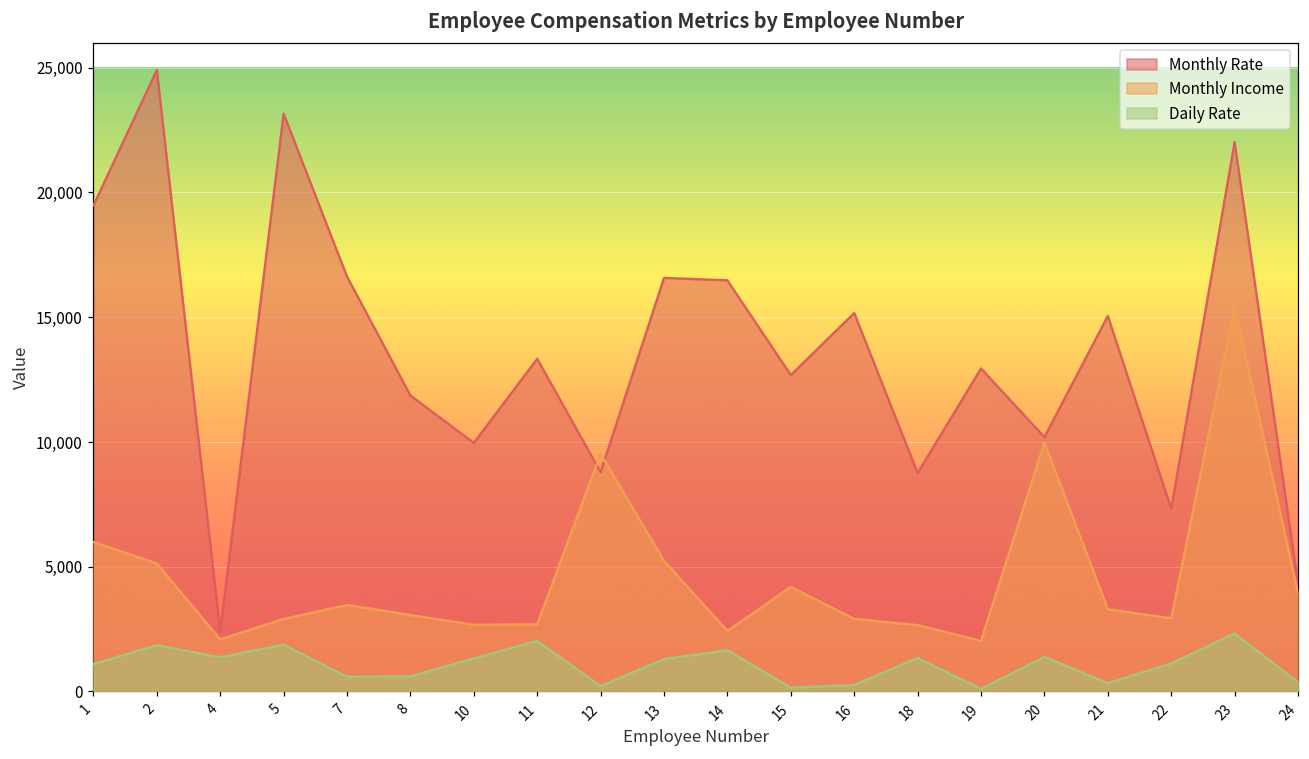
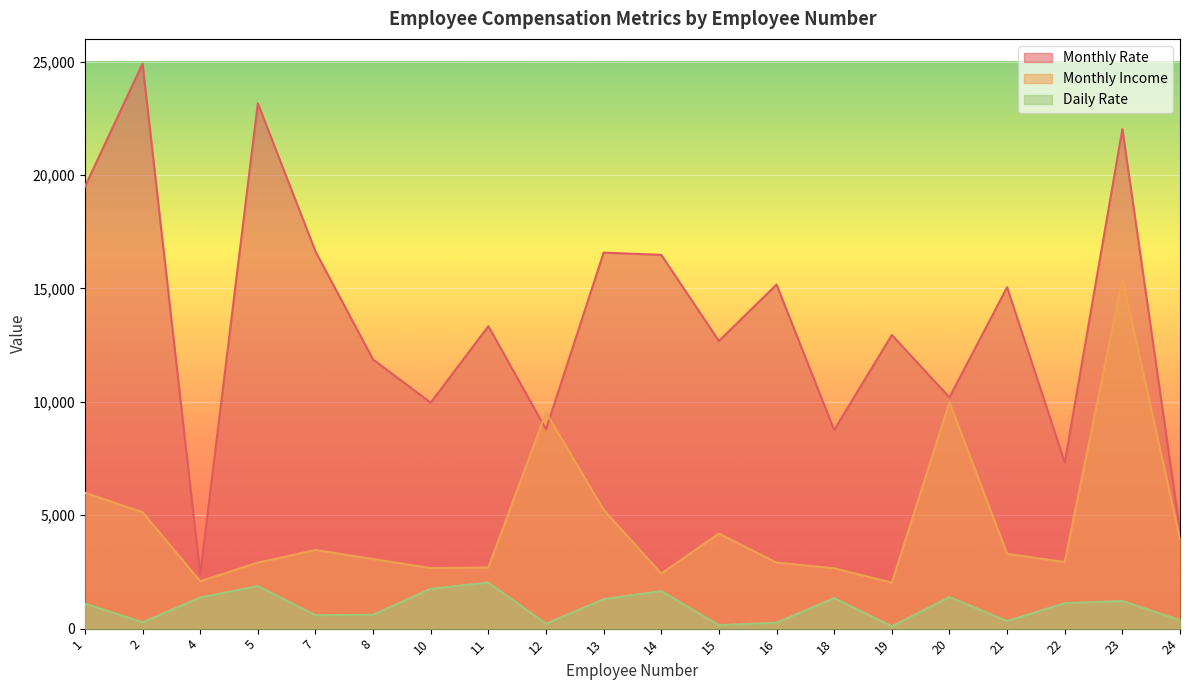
Daily Rate, 2: 1,900 -> 300
Daily Rate, 10: 1,300 -> 1,800
Daily Rate, 23: 2,300 -> 1,200
